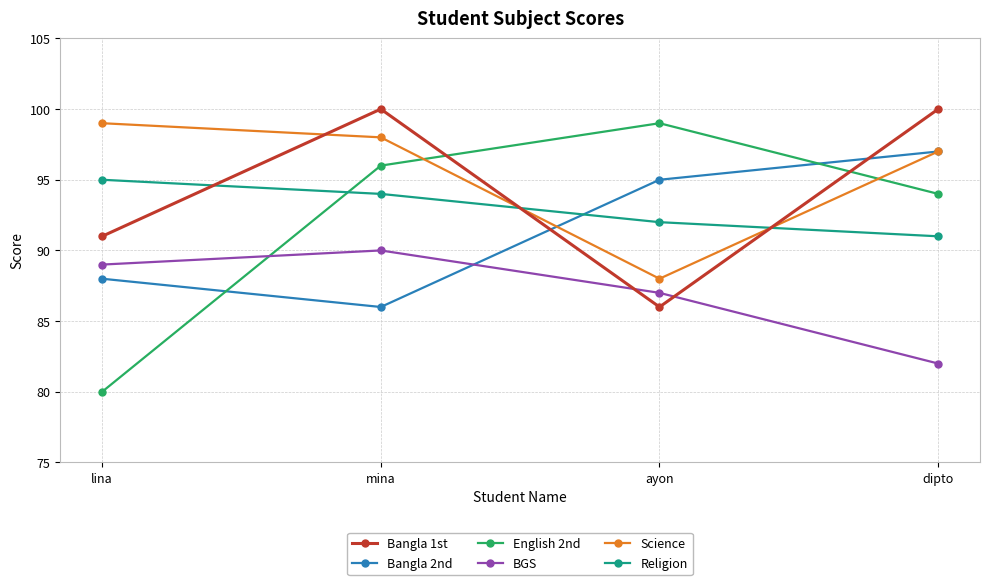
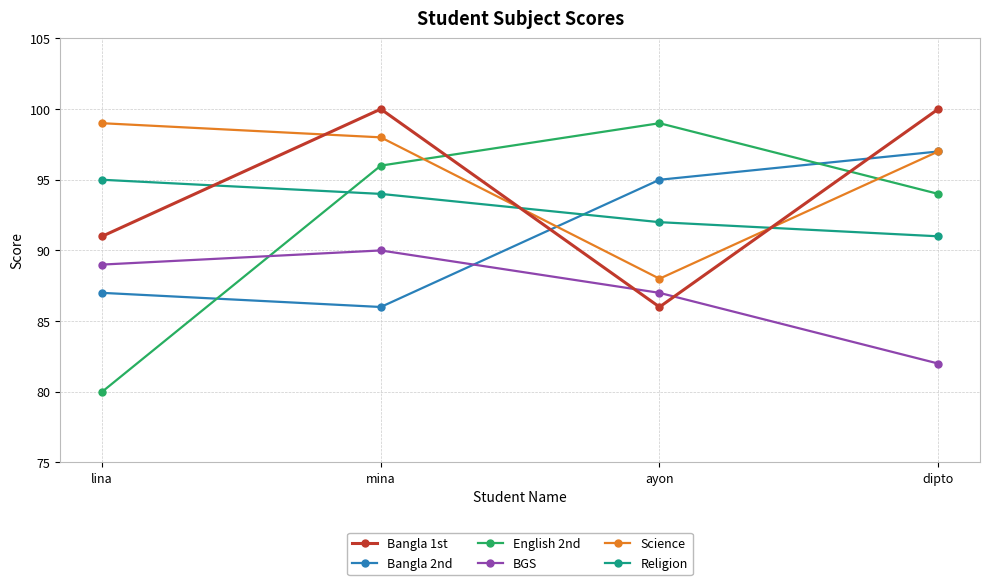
Bangla 2nd, lina: 88 -> 87
